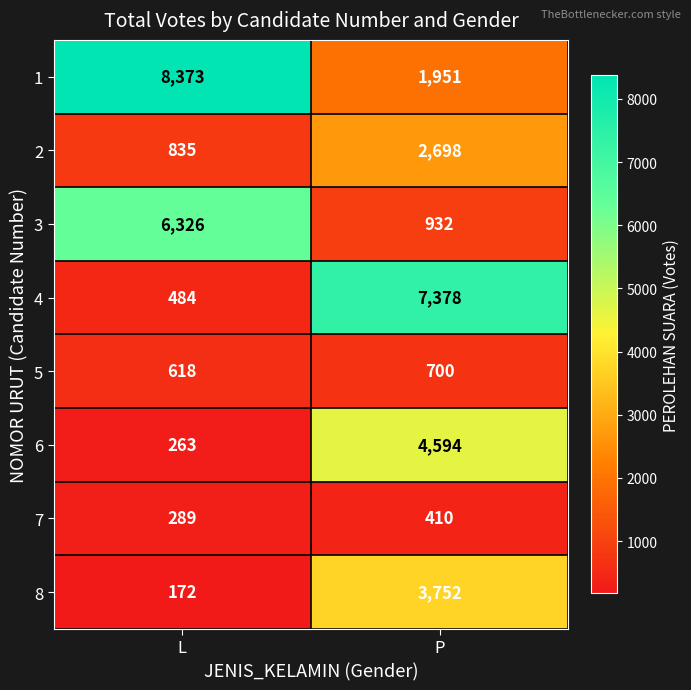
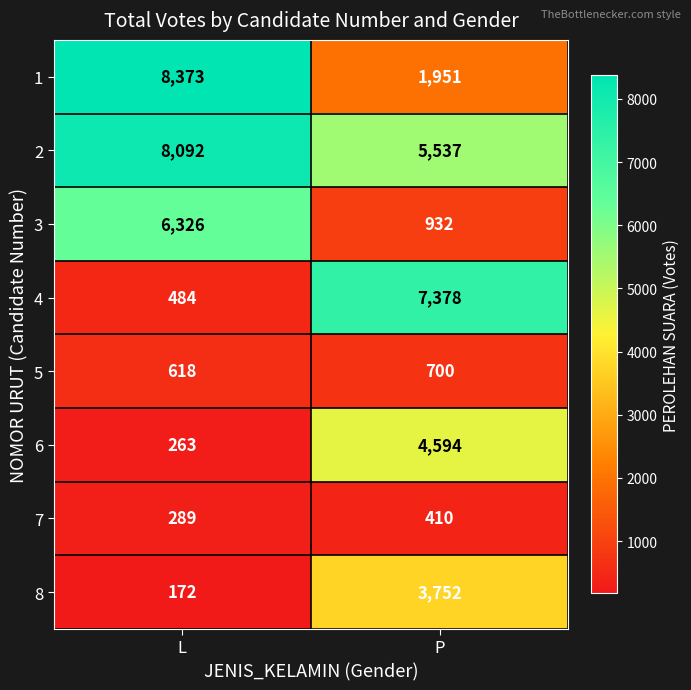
2, L: 835 -> 8,092
2, P: 2,698 -> 5,537
